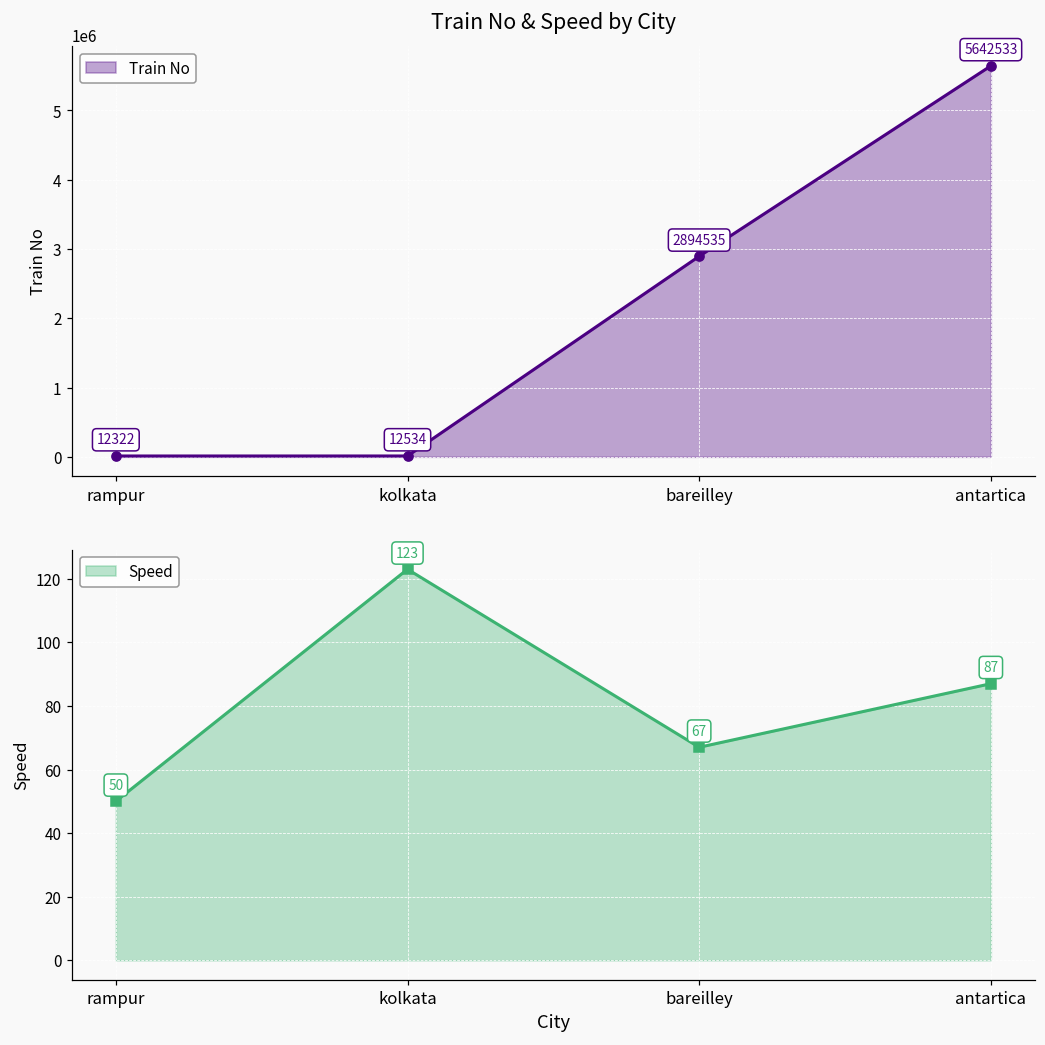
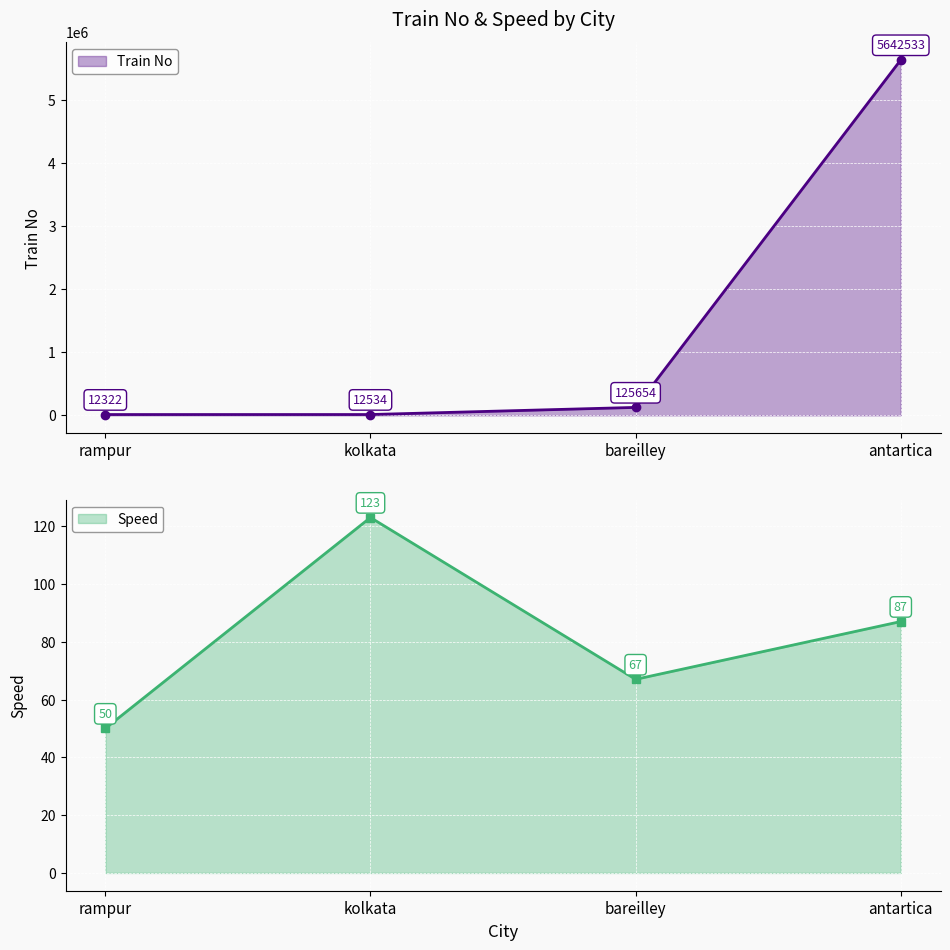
Train No & Speed by City, bareilley: 2894535 -> 125654
